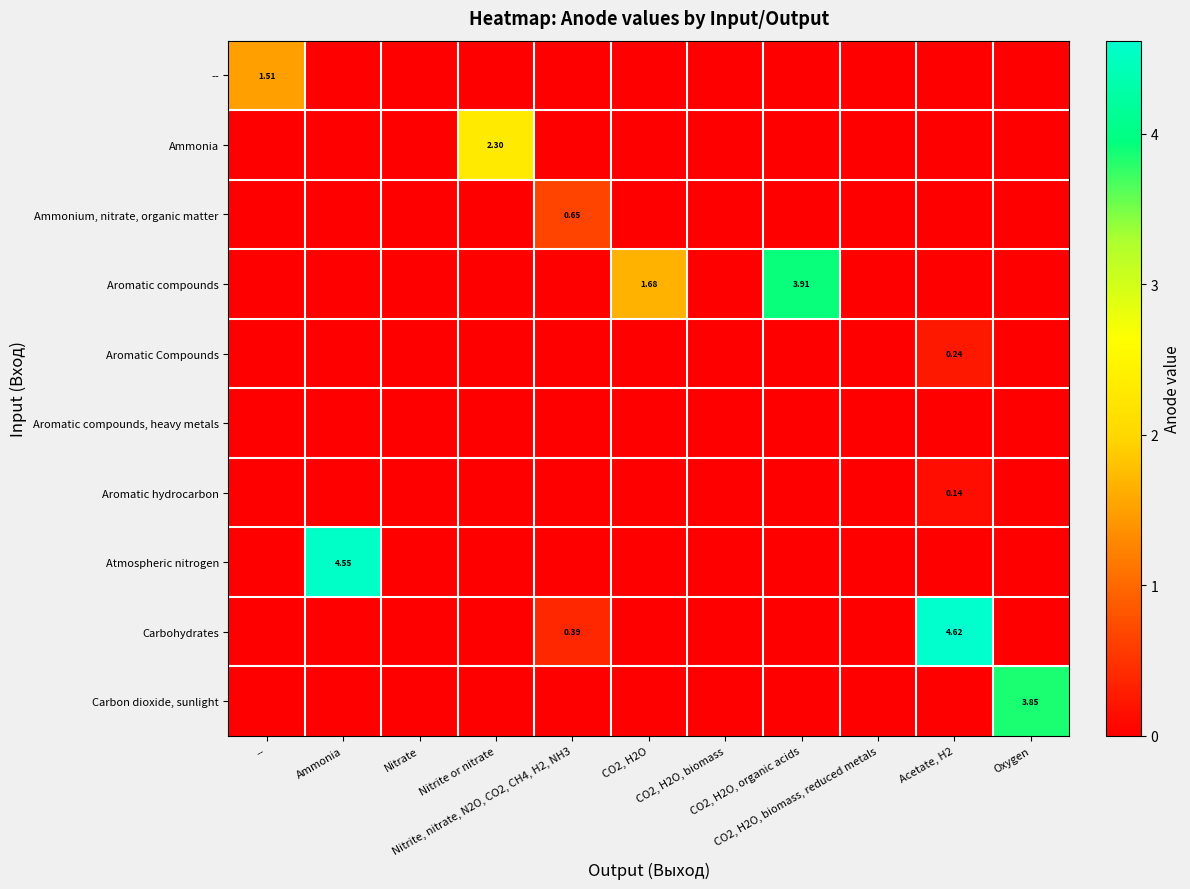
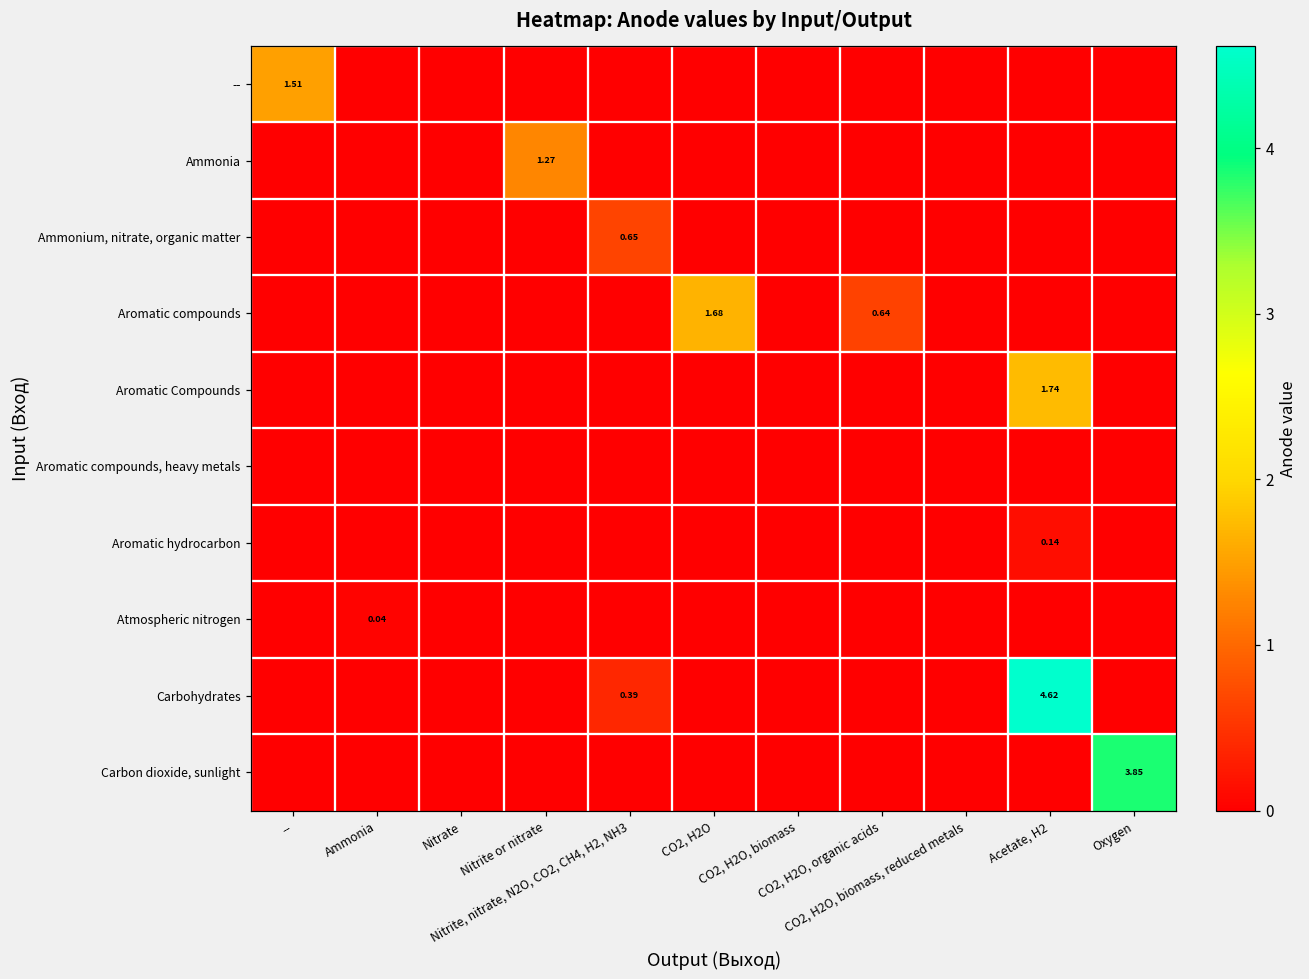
Ammonia, Nitrite or nitrate: 2.30 -> 1.27
Aromatic compounds, CO2, H2O, organic acids: 3.91 -> 0.64
Aromatic Compounds, Acetate, H2: 0.24 -> 1.74
Atmospheric nitrogen, Ammonia: 4.55 -> 0.04
